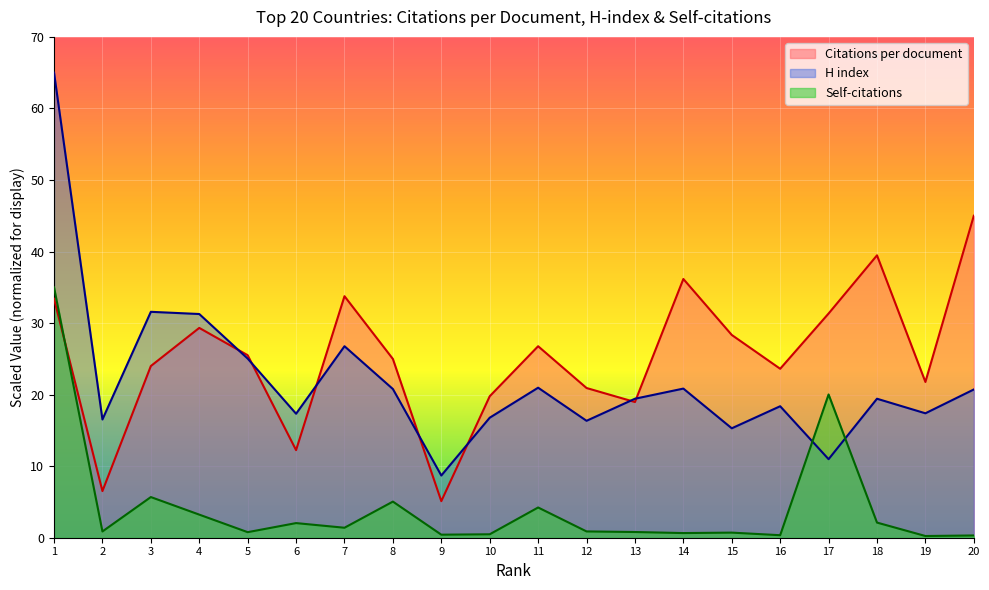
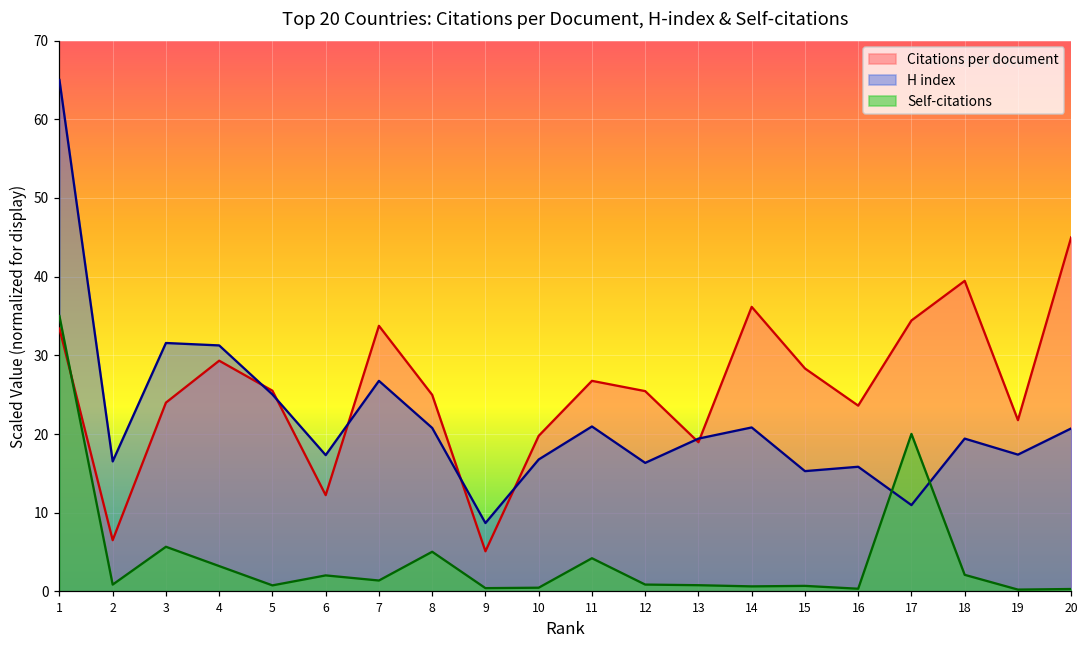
Citations per document, 12: 21 -> 25
H index, 16: 18 -> 16
Citations per document, 17: 31 -> 34
